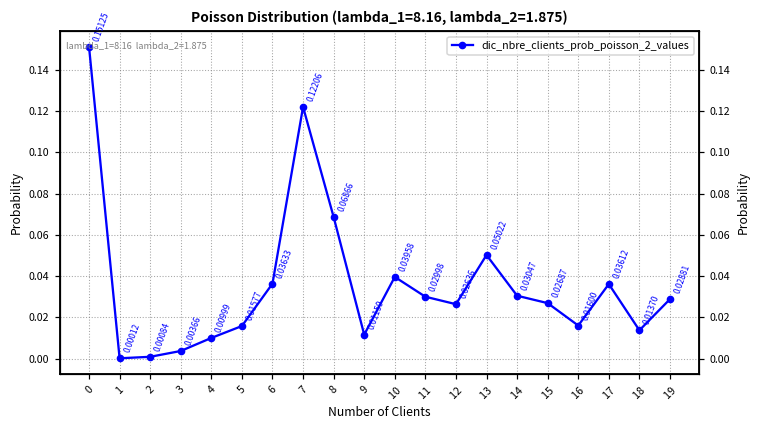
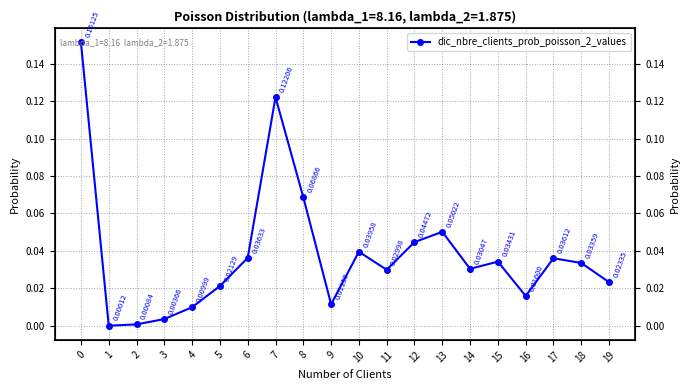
5: 0.01577 -> 0.02129
12: 0.02636 -> 0.04472
15: 0.02687 -> 0.03431
18: 0.01370 -> 0.03359
19: 0.02881 -> 0.02335
